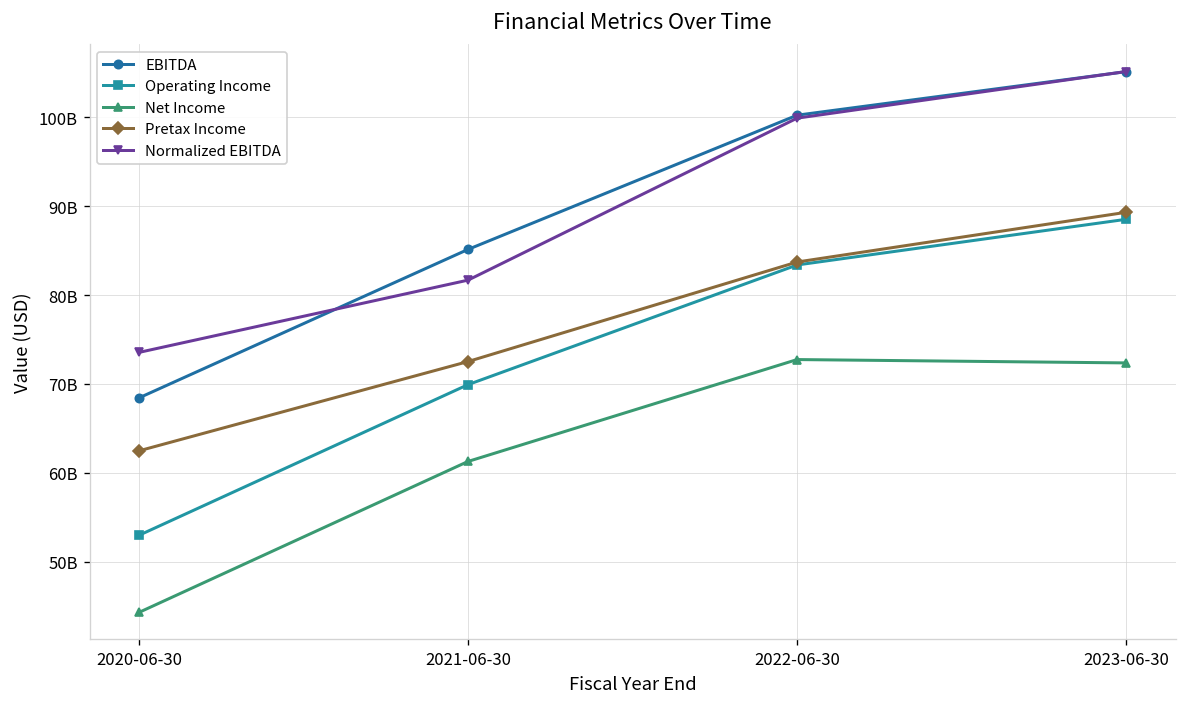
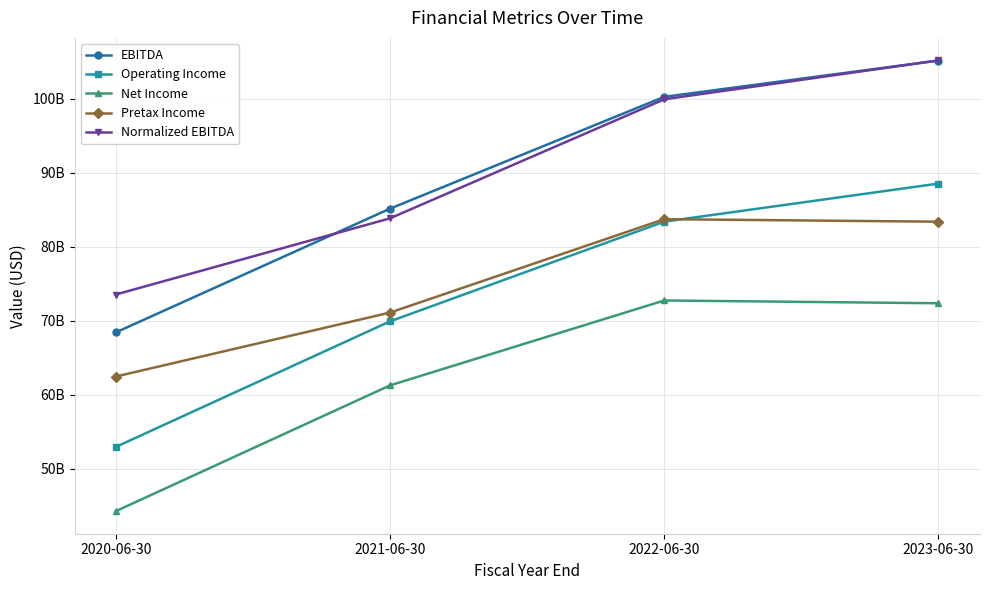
Pretax Income, 2021-06-30: 73000000000 -> 71000000000
Normalized EBITDA, 2021-06-30: 82000000000 -> 84000000000
Pretax Income, 2023-06-30: 89000000000 -> 83000000000
